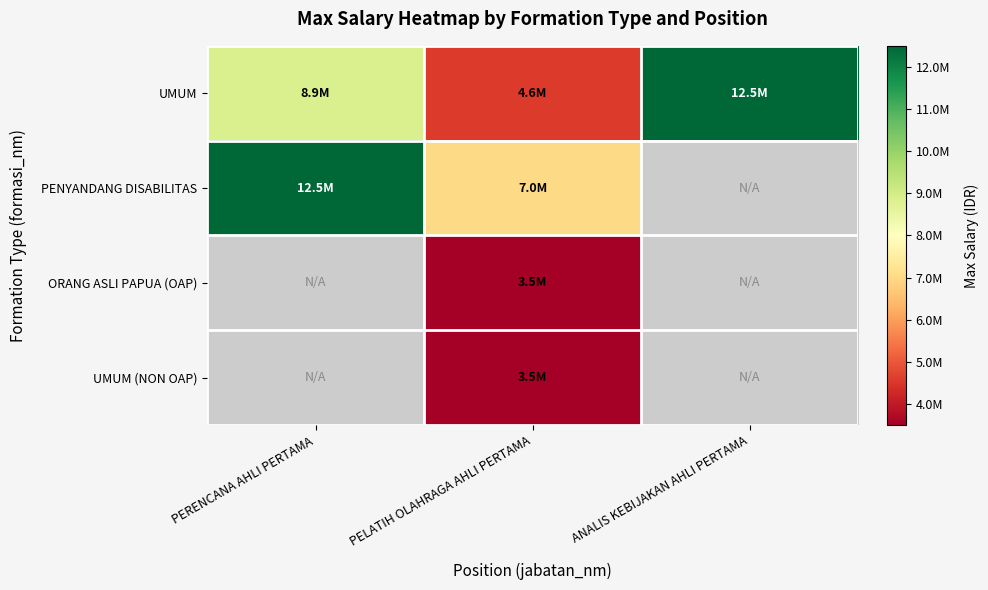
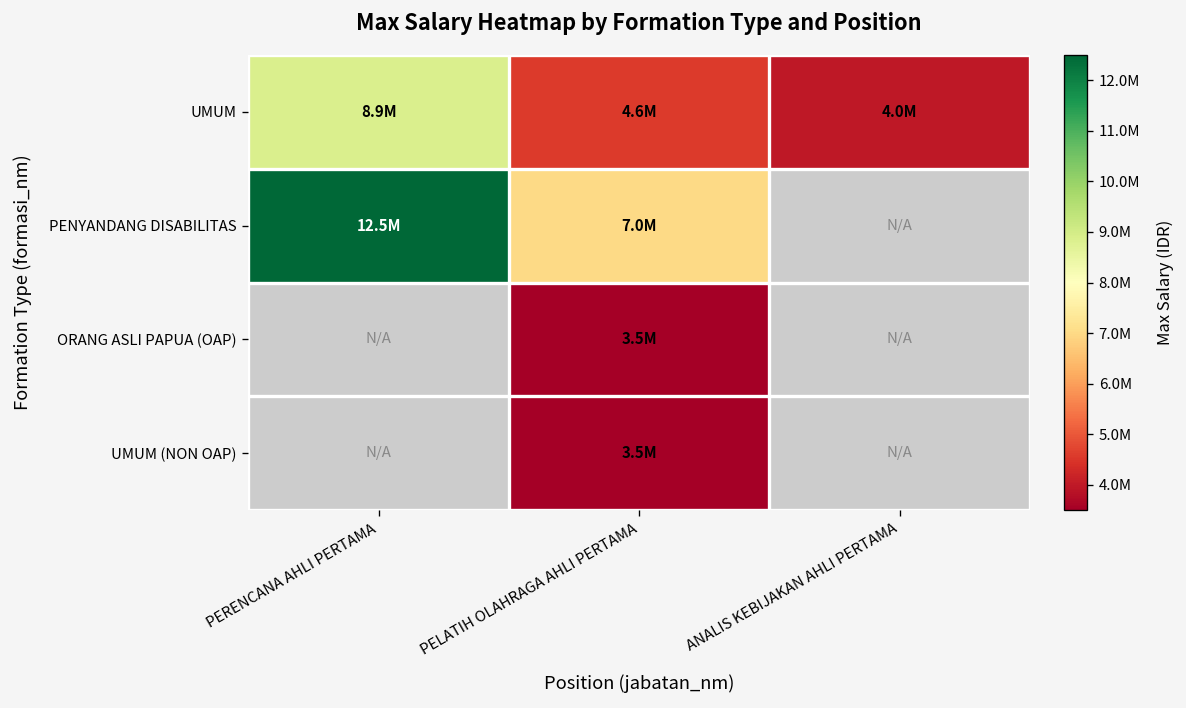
UMUM, ANALIS KEBIJAKAN AHLI PERTAMA: 12.5M -> 4.0M
